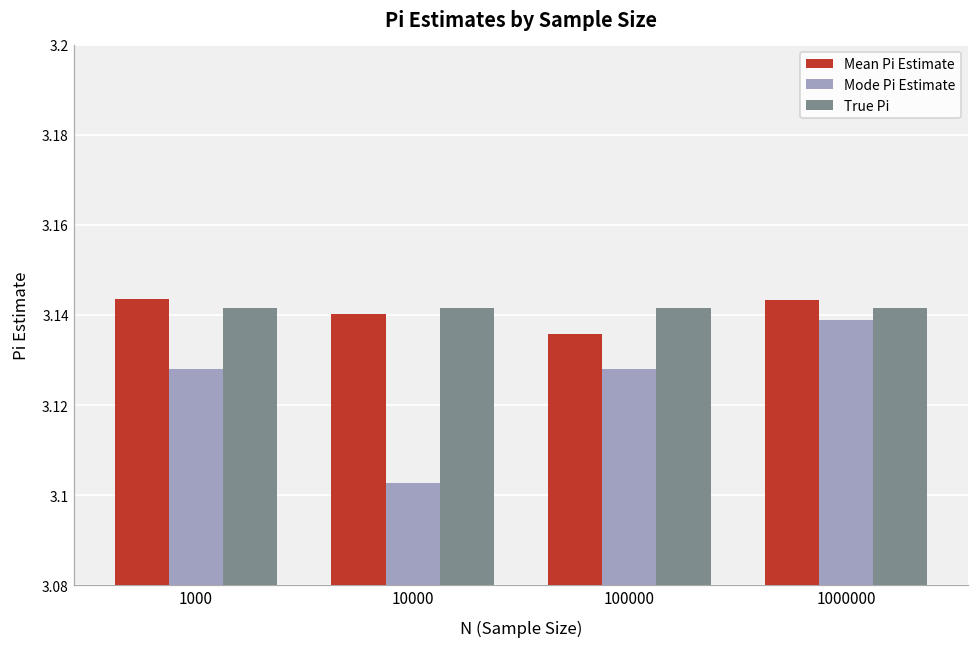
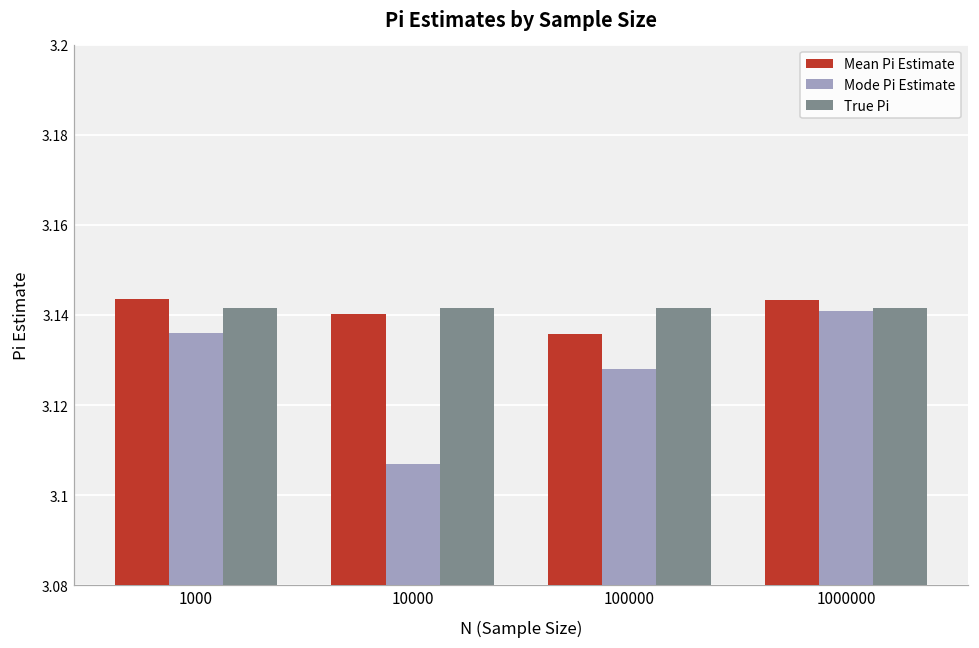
Mode Pi Estimate, 1000: 3.128 -> 3.136
Mode Pi Estimate, 10000: 3.103 -> 3.107
Mode Pi Estimate, 1000000: 3.139 -> 3.141
